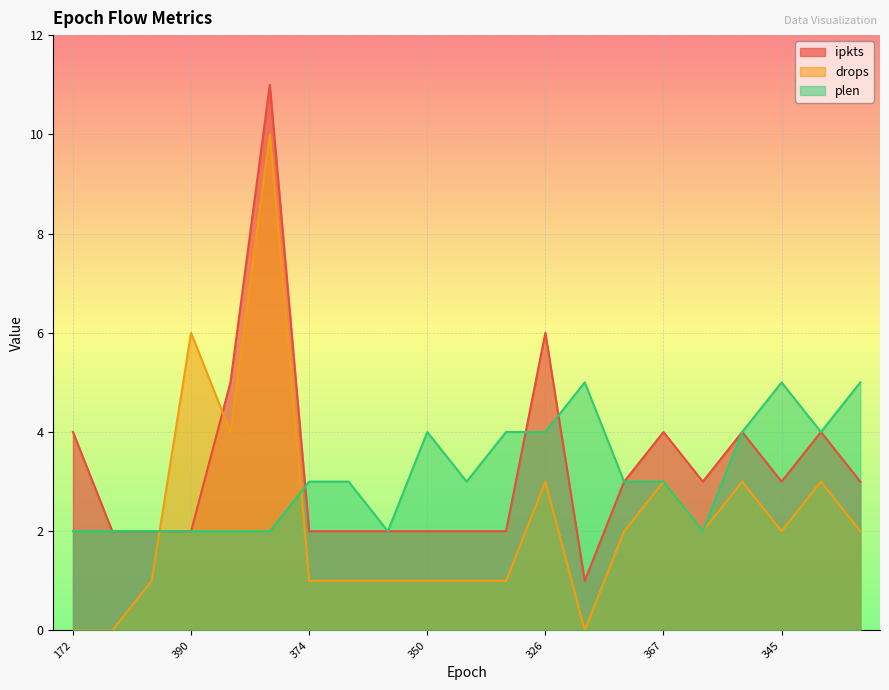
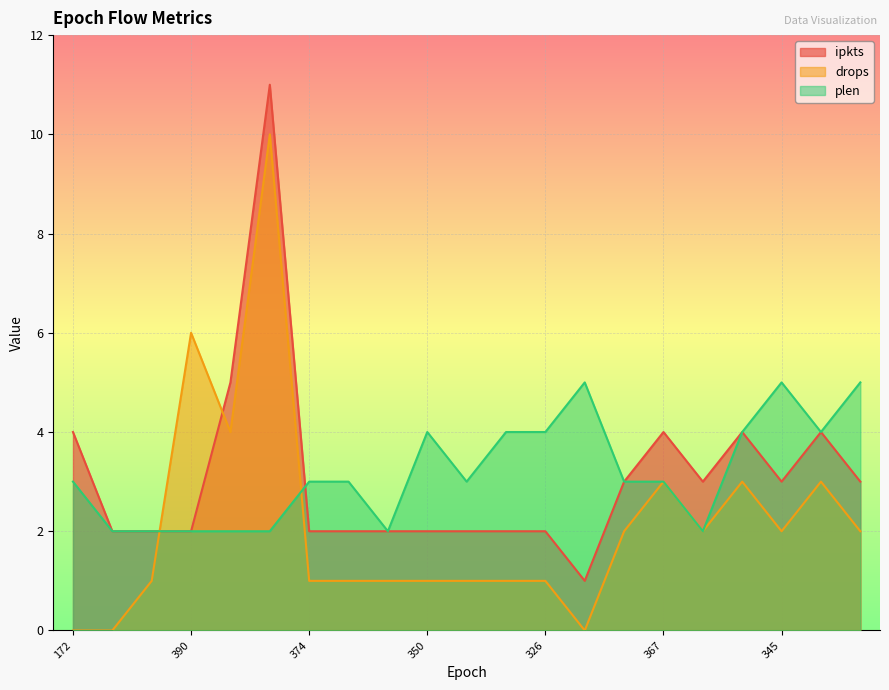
plen, 172: 2 -> 3
ipkts, 326: 6 -> 2
drops, 326: 3 -> 1
